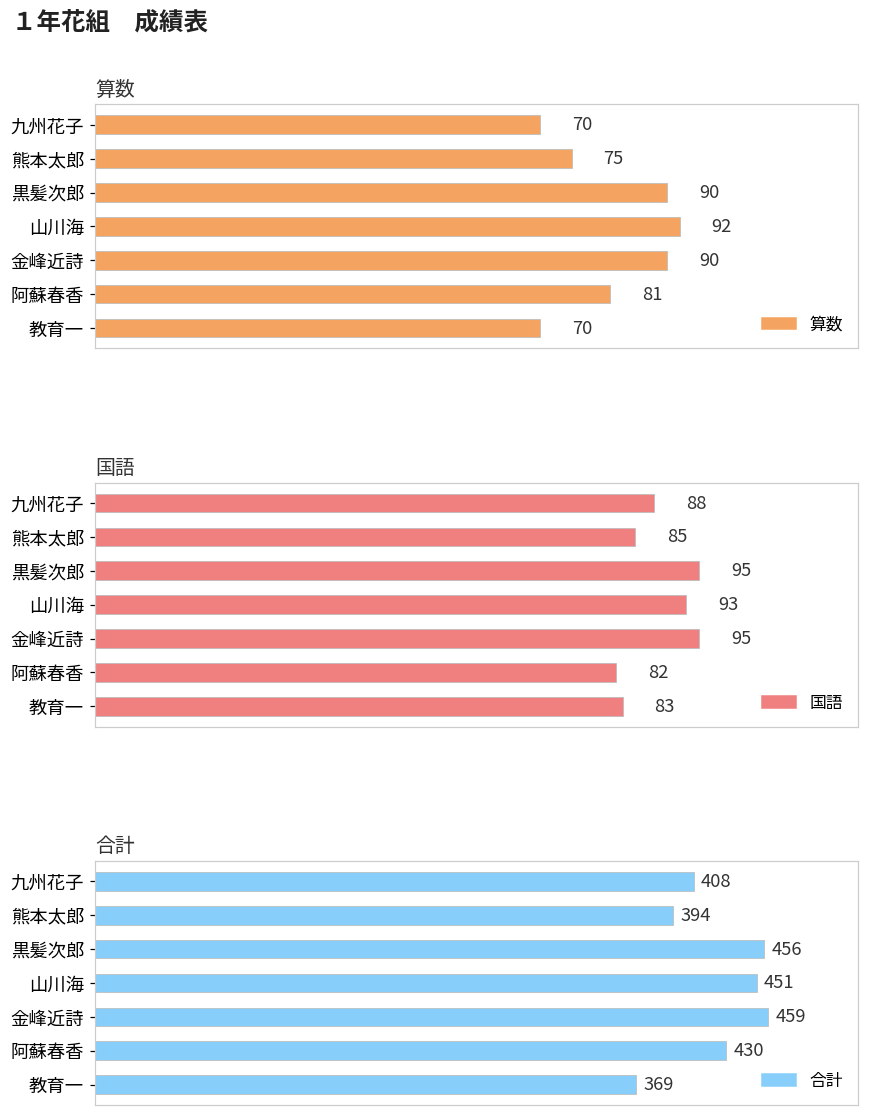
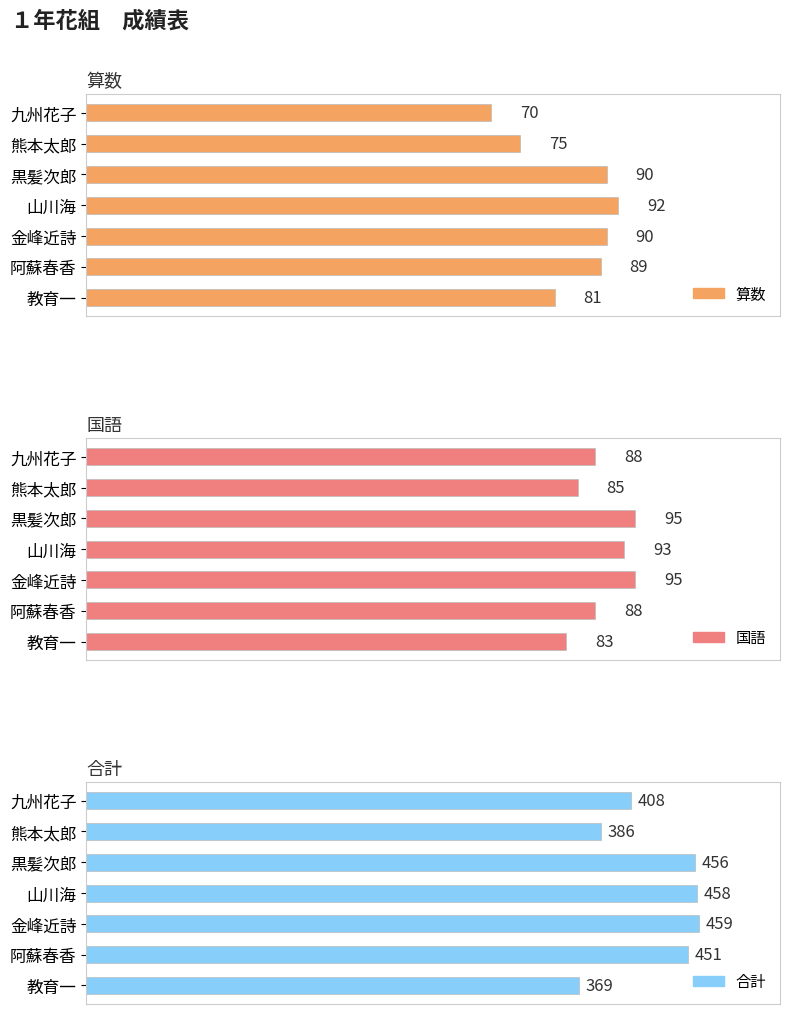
算数, 阿蘇春香: 81 -> 89
算数, 教育一: 70 -> 81
国語, 阿蘇春香: 82 -> 88
合計, 熊本太郎: 394 -> 386
合計, 山川海: 451 -> 458
合計, 阿蘇春香: 430 -> 451
